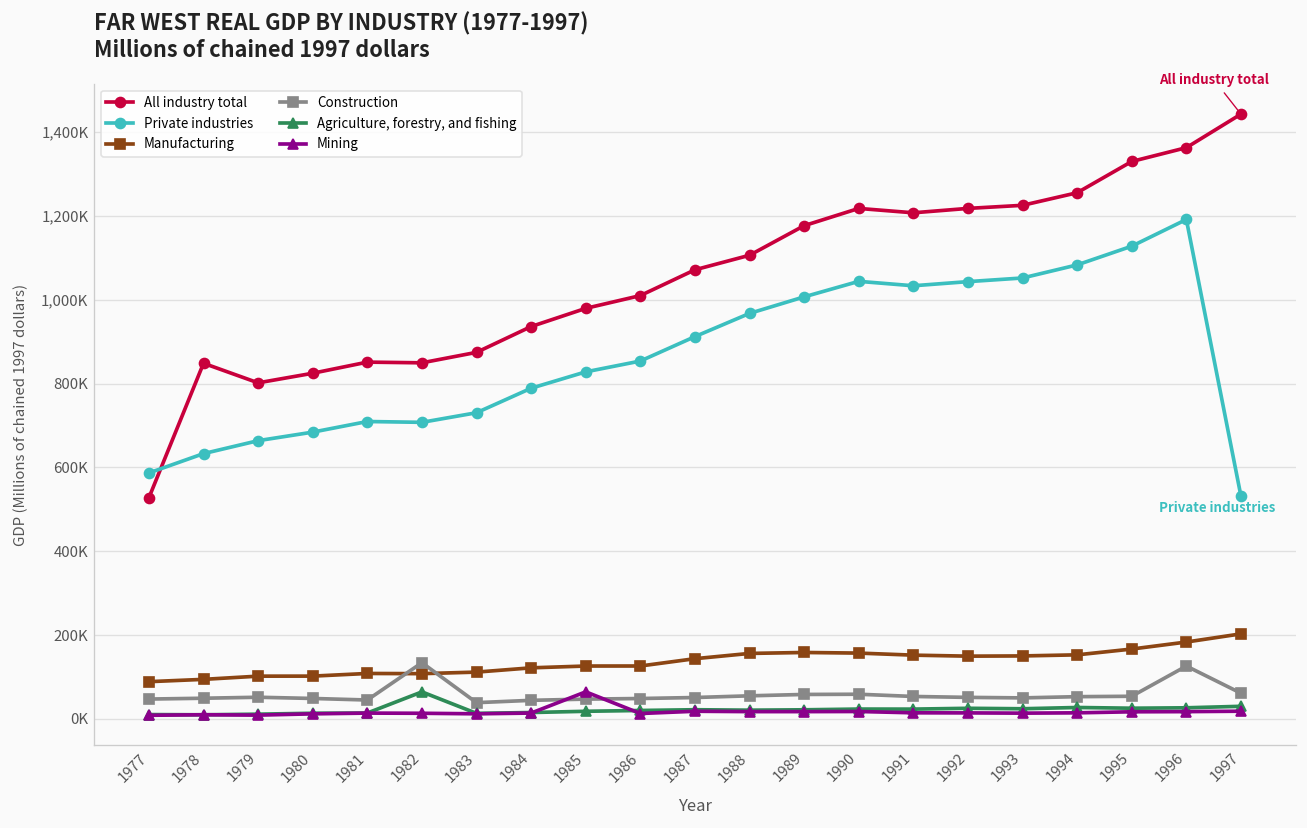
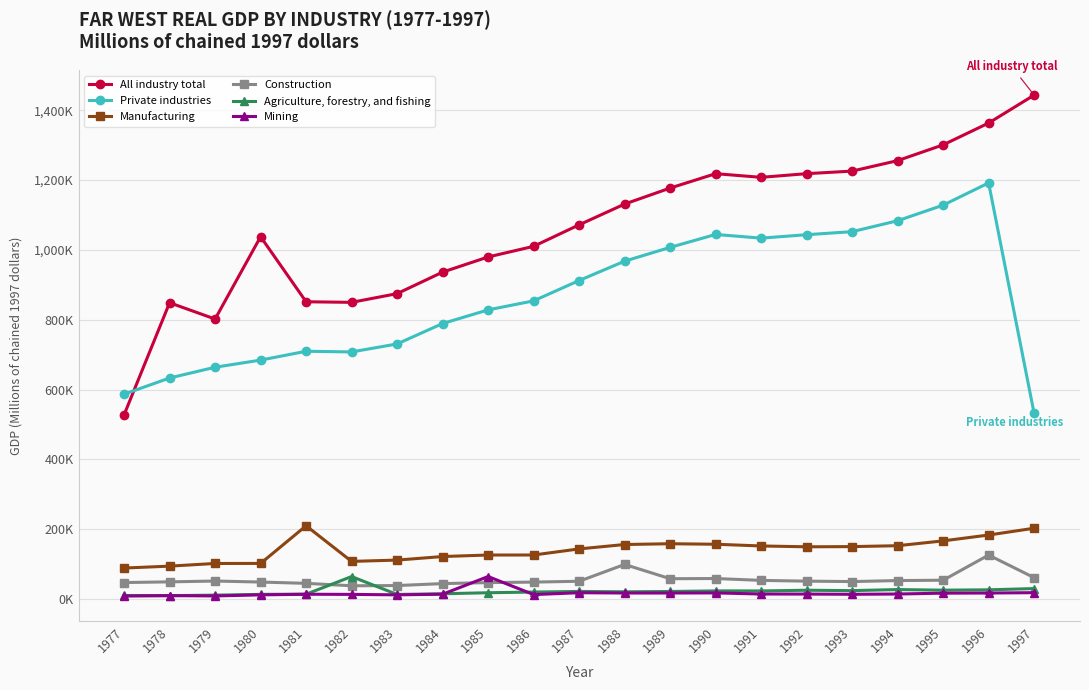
All industry total, 1980: 820,000 -> 1,040,000
Manufacturing, 1981: 110,000 -> 210,000
Construction, 1982: 130,000 -> 40,000
All industry total, 1988: 1,110,000 -> 1,130,000
Construction, 1988: 60,000 -> 100,000
All industry total, 1995: 1,330,000 -> 1,300,000
